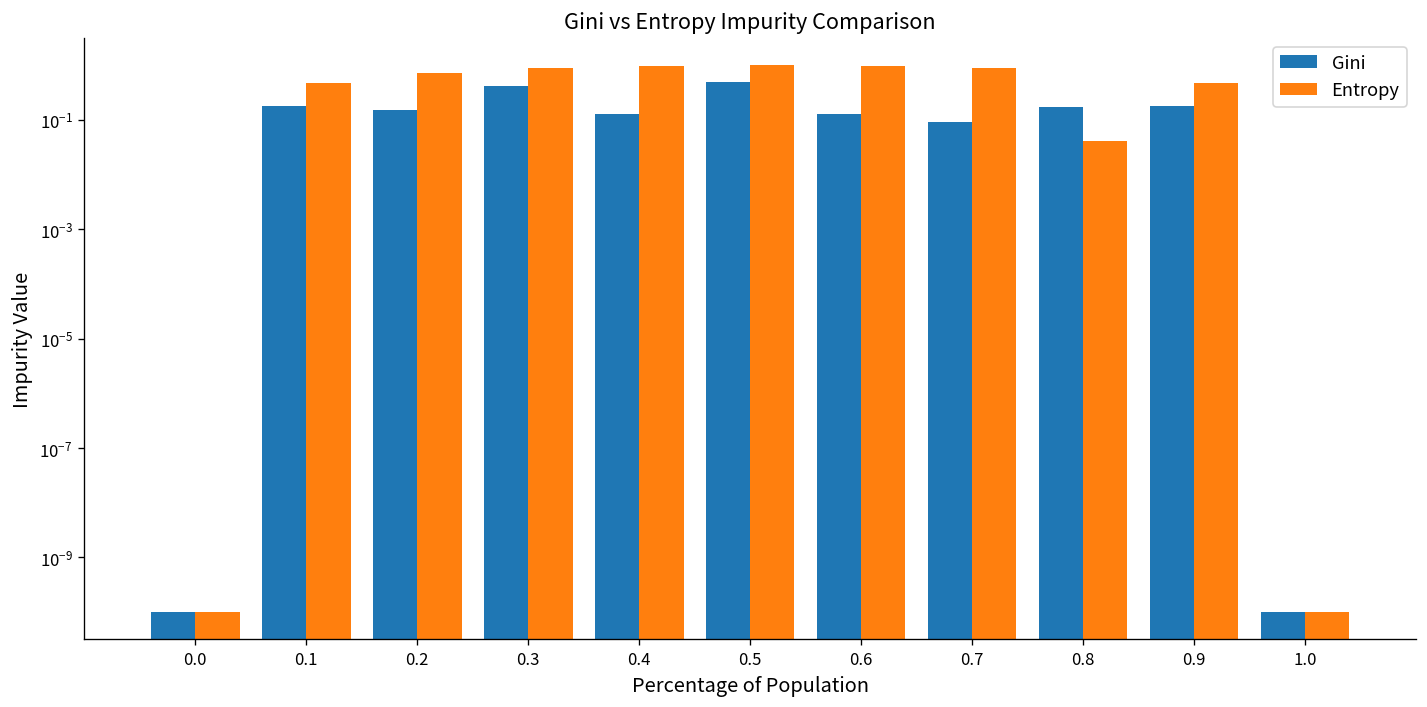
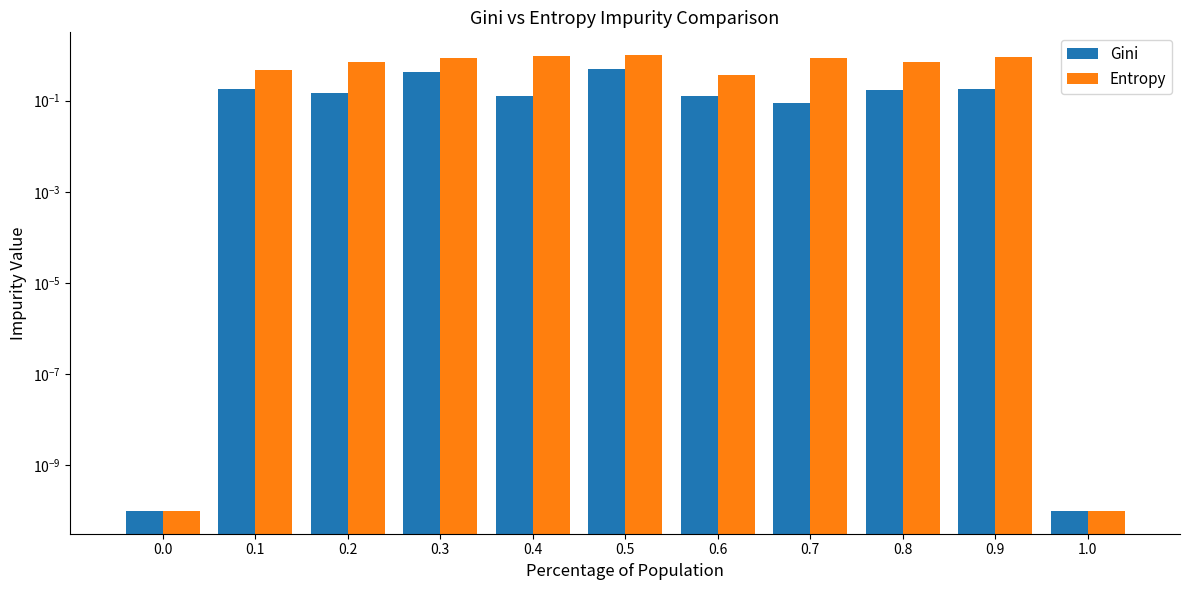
Entropy, 0.6: 1.0 -> 0.4
Entropy, 0.8: 0.04 -> 0.7
Entropy, 0.9: 0.5 -> 0.9
